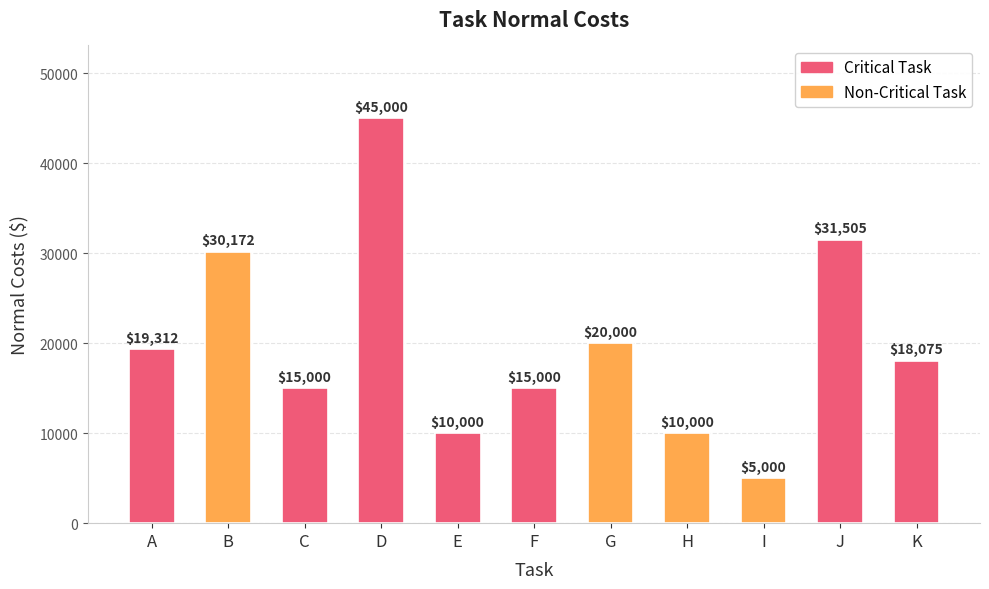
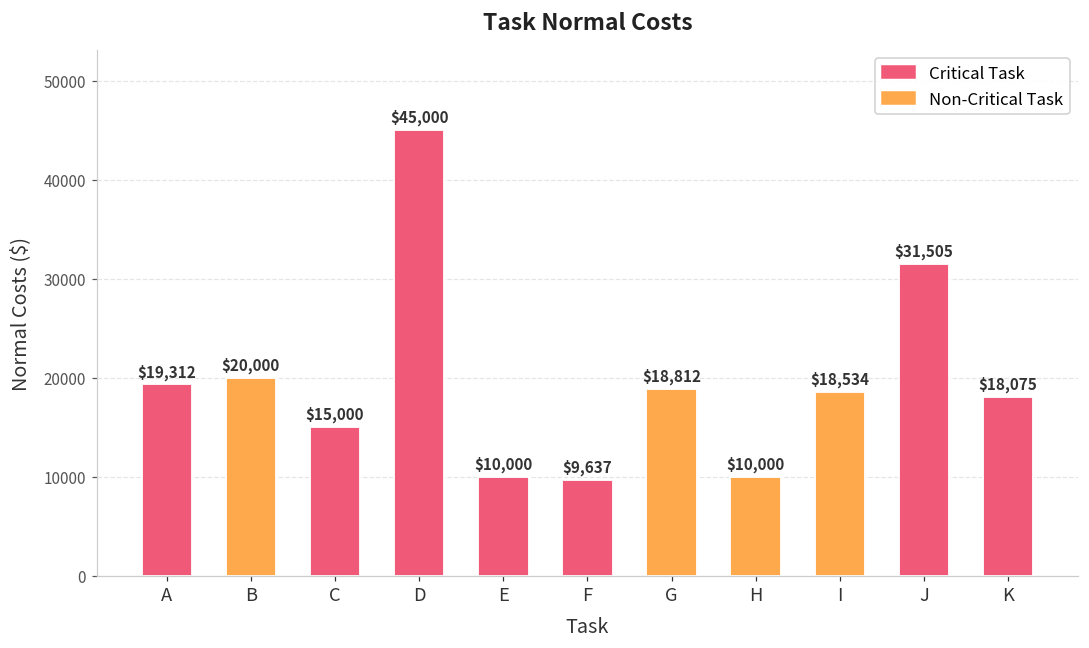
B: $30,172 -> $20,000
F: $15,000 -> $9,637
G: $20,000 -> $18,812
I: $5,000 -> $18,534
